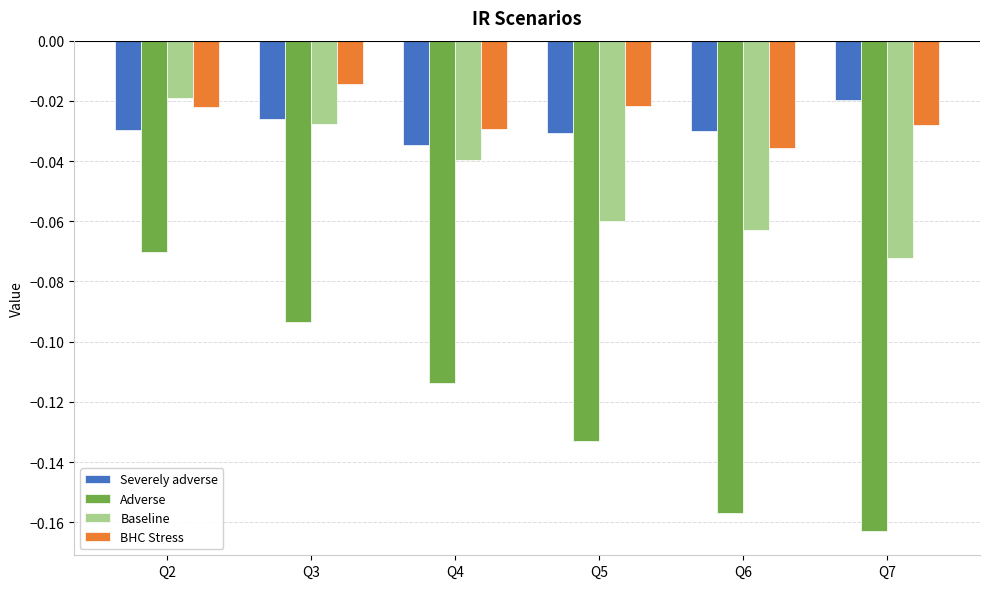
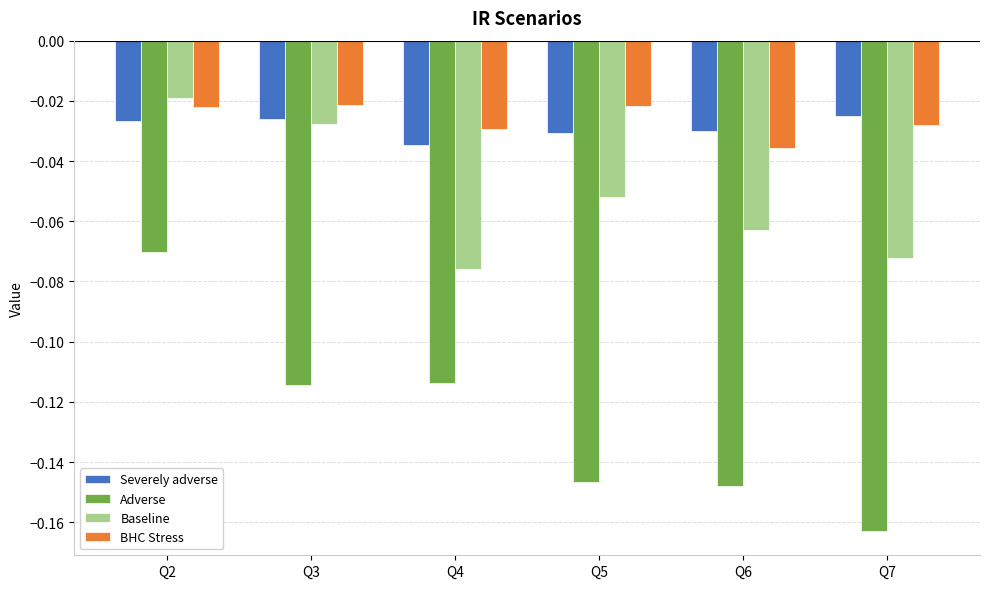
Severely adverse, Q2: -0.030 -> -0.027
Adverse, Q3: -0.094 -> -0.114
BHC Stress, Q3: -0.014 -> -0.021
Baseline, Q4: -0.040 -> -0.076
Adverse, Q5: -0.133 -> -0.147
Baseline, Q5: -0.060 -> -0.052
Adverse, Q6: -0.157 -> -0.148
Severely adverse, Q7: -0.020 -> -0.025
